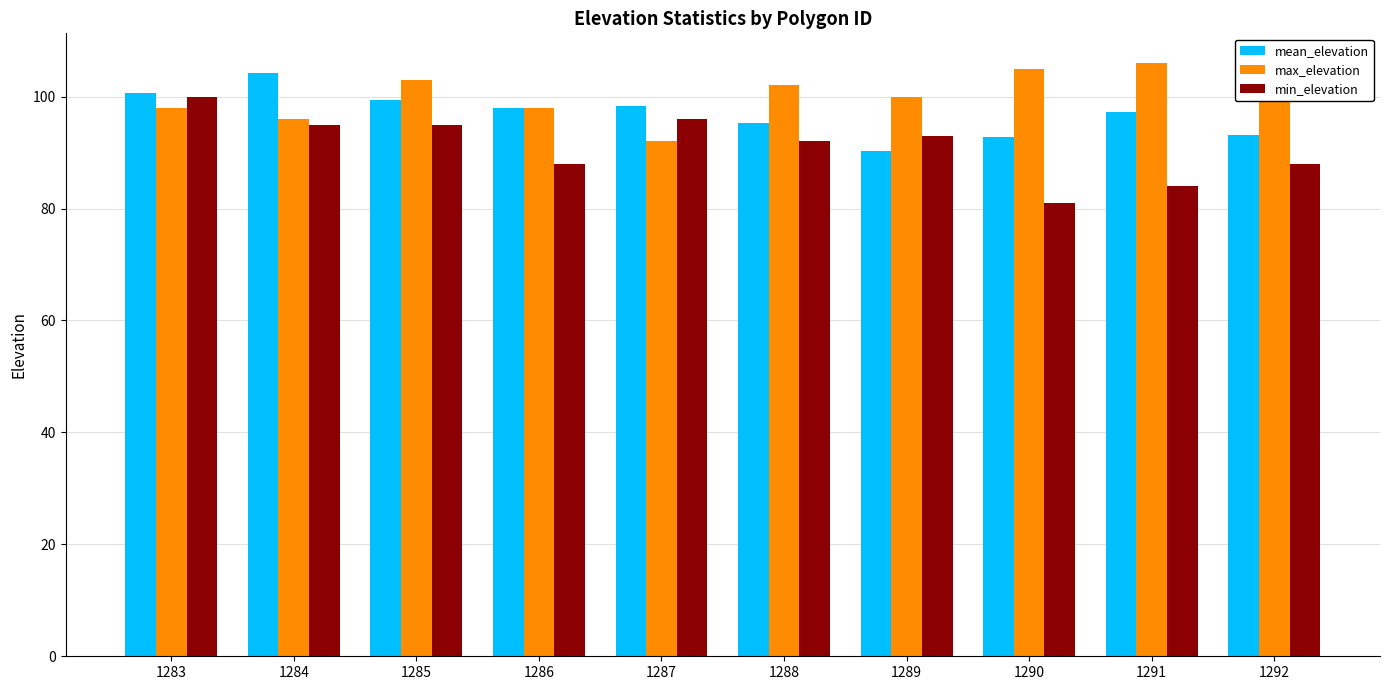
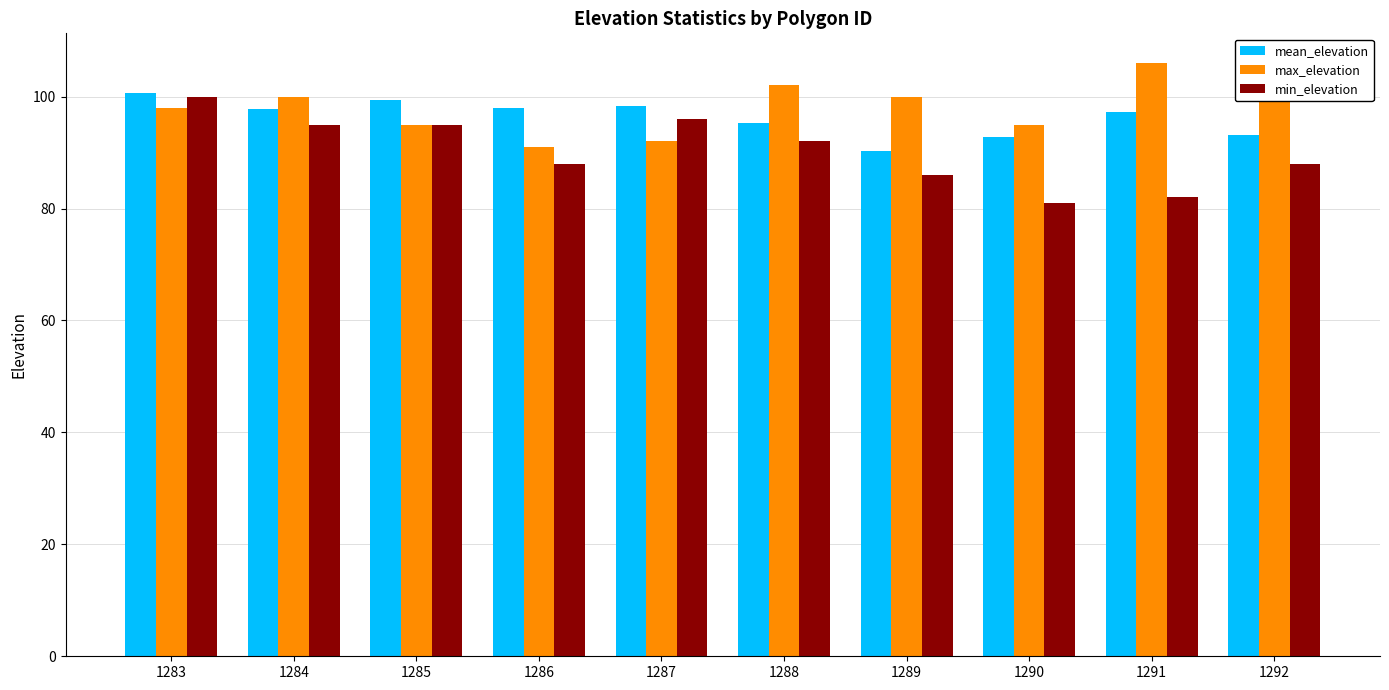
mean_elevation, 1284: 104 -> 98
max_elevation, 1284: 96 -> 100
max_elevation, 1285: 103 -> 95
max_elevation, 1286: 98 -> 91
min_elevation, 1289: 93 -> 86
max_elevation, 1290: 105 -> 95
min_elevation, 1291: 84 -> 82
